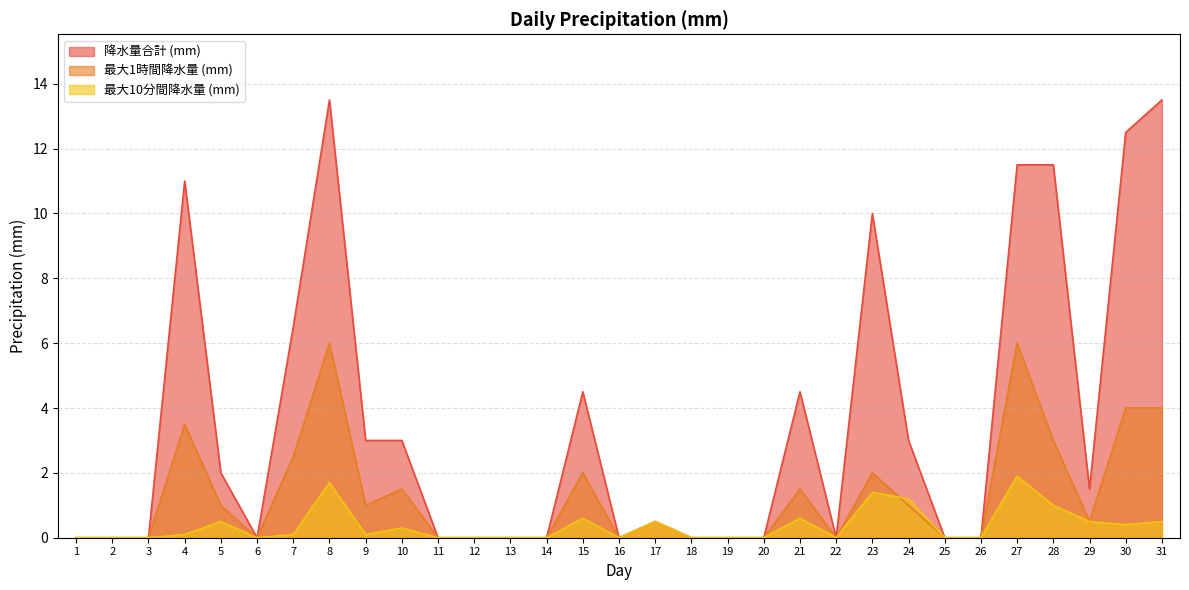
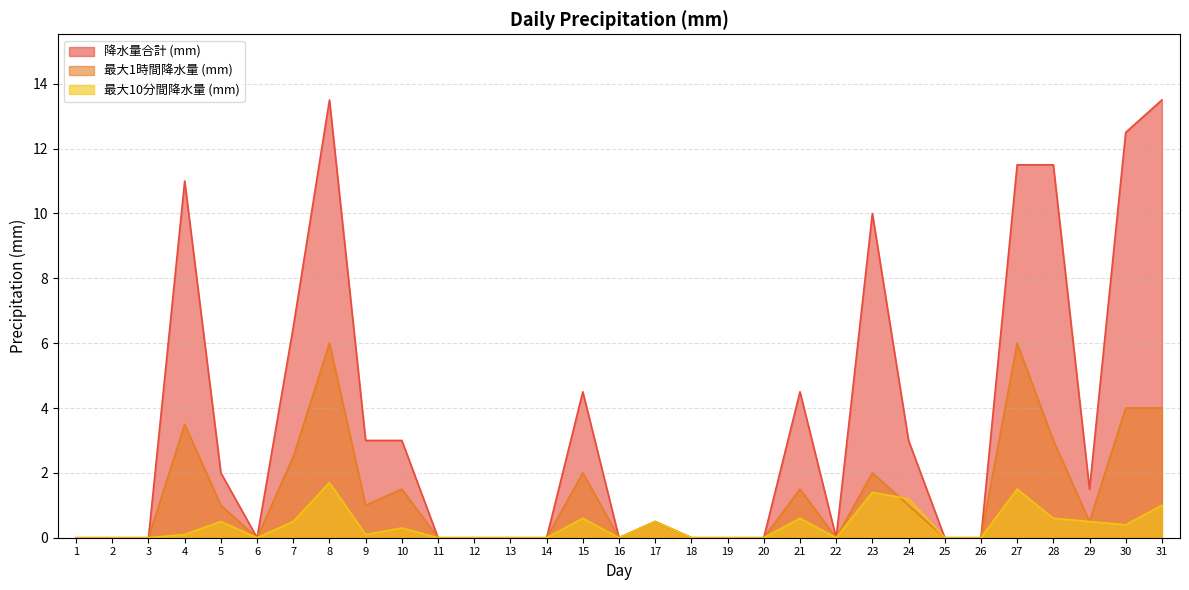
最大10分間降水量 (mm), 7: 0.1 -> 0.5
最大10分間降水量 (mm), 27: 1.9 -> 1.5
最大10分間降水量 (mm), 28: 1.0 -> 0.6
最大10分間降水量 (mm), 31: 0.5 -> 1.0
